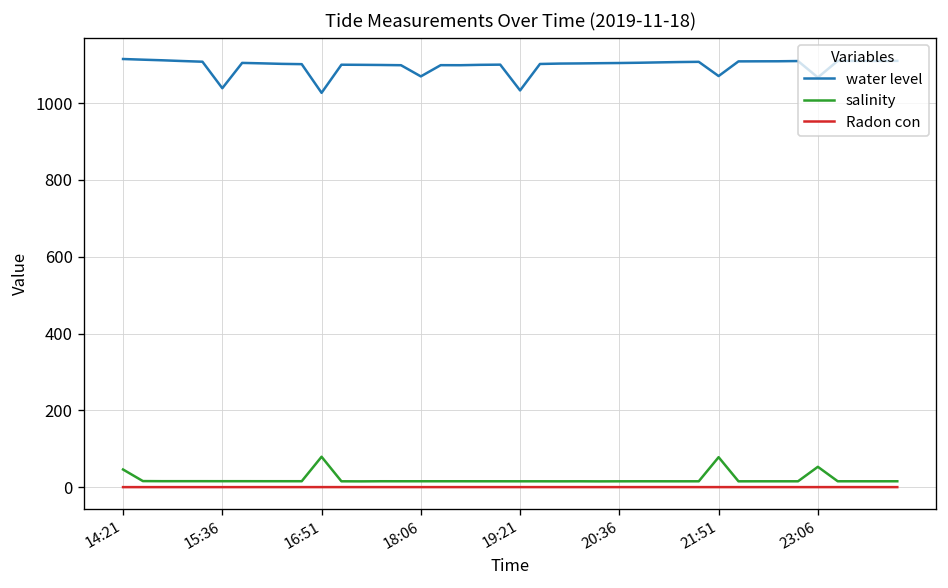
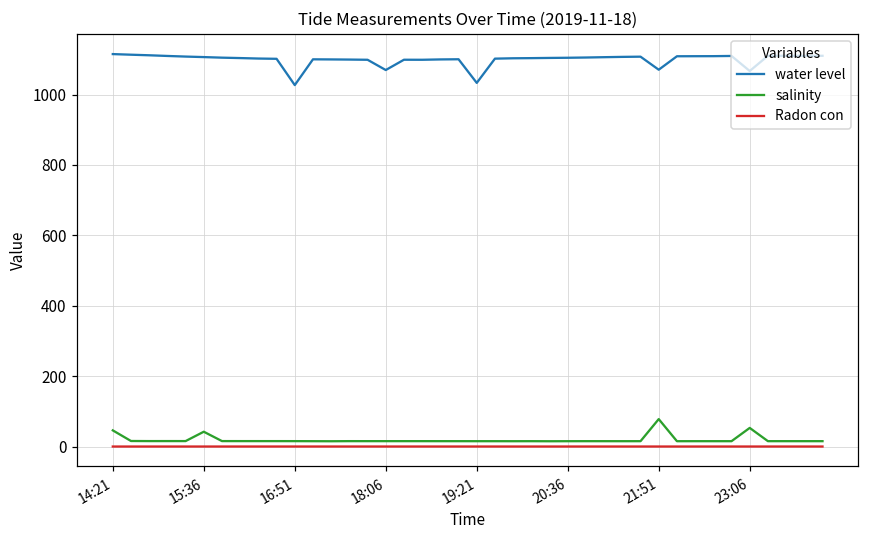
water level, 15:36: 1040 -> 1110
salinity, 15:36: 20 -> 40
salinity, 16:51: 80 -> 20
